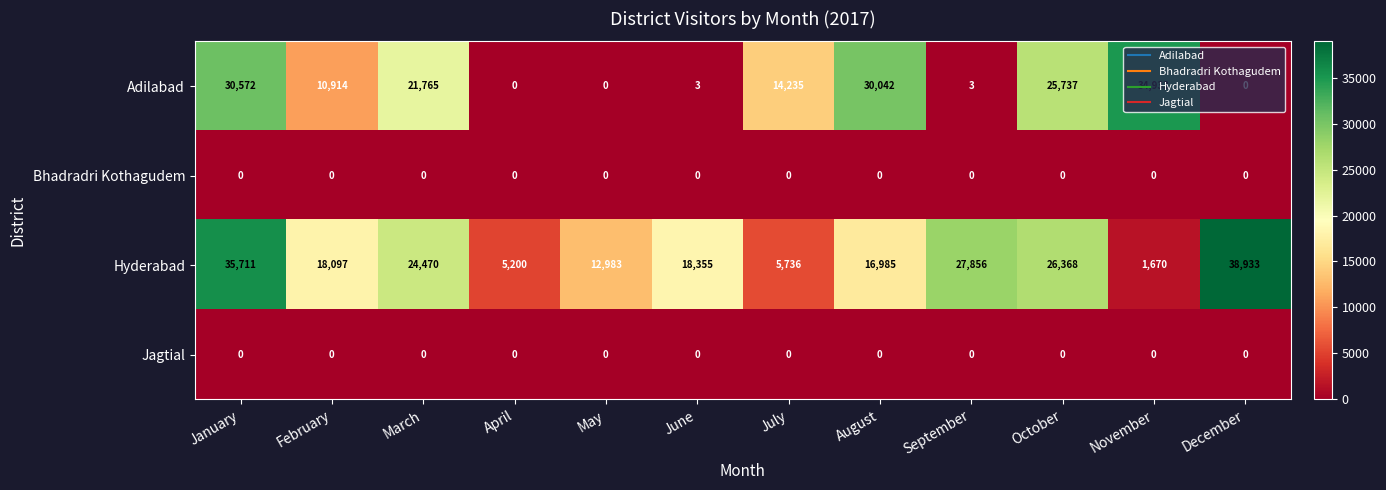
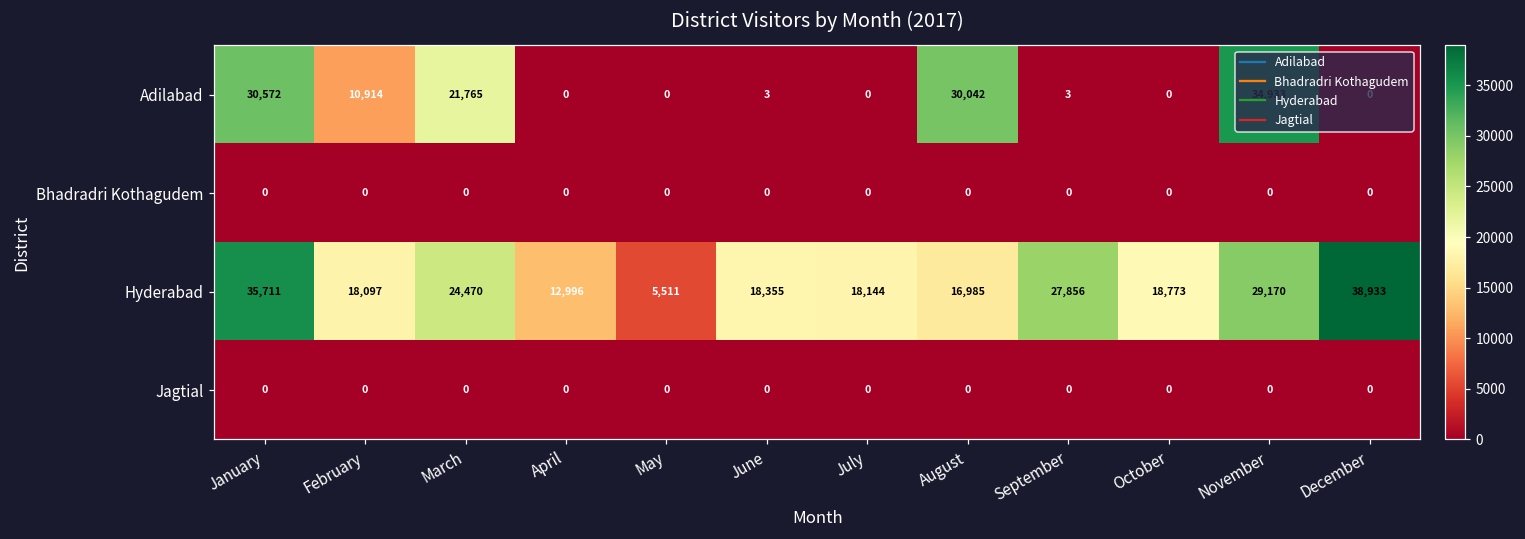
Adilabad, July: 14,235 -> 0
Adilabad, October: 25,737 -> 0
Hyderabad, April: 5,200 -> 12,996
Hyderabad, May: 12,983 -> 5,511
Hyderabad, July: 5,736 -> 18,144
Hyderabad, October: 26,368 -> 18,773
Hyderabad, November: 1,670 -> 29,170
